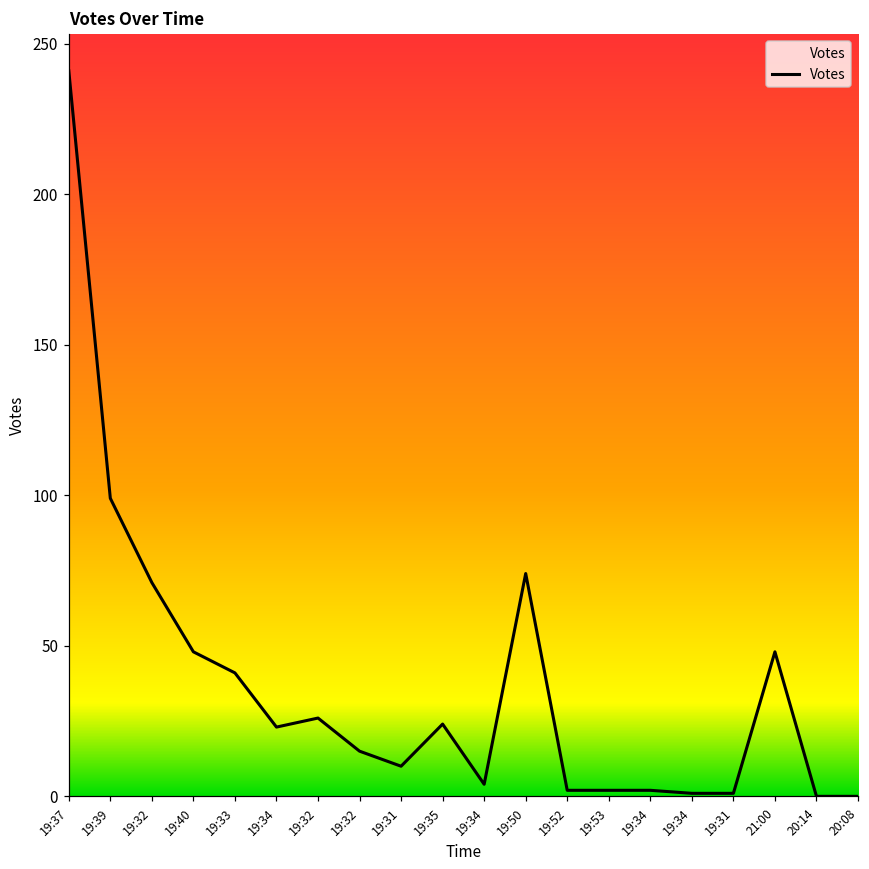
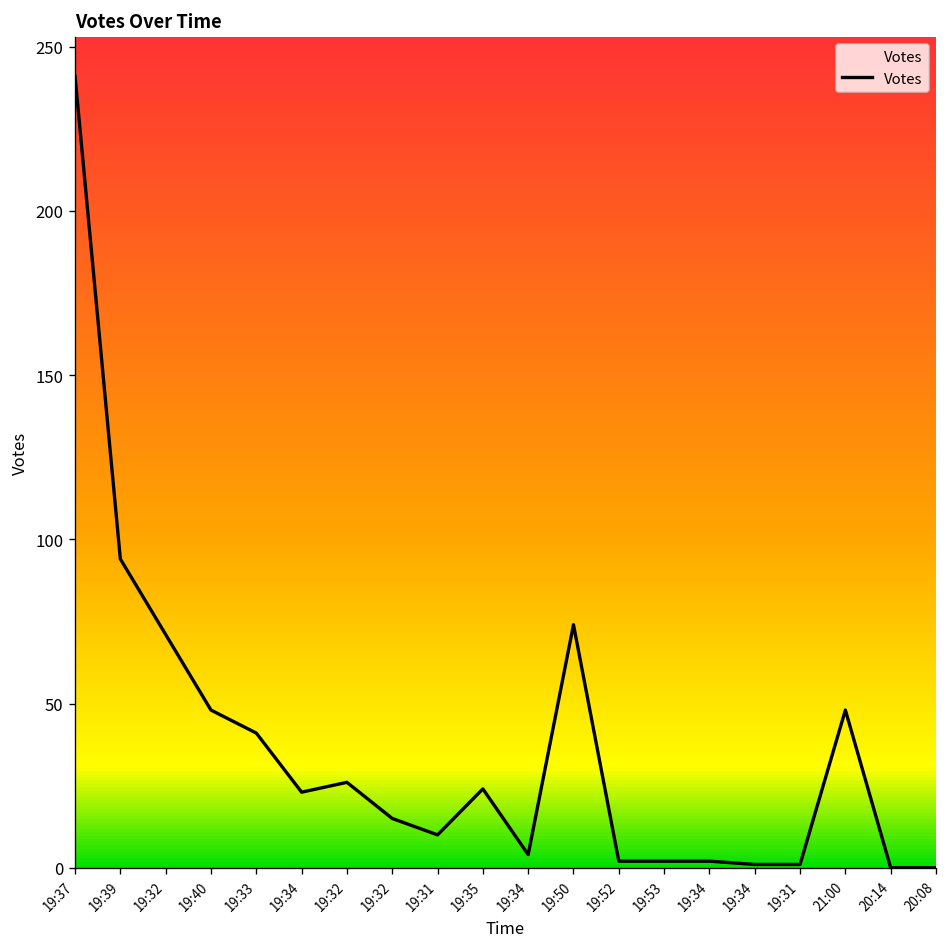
19:39: 99 -> 94
